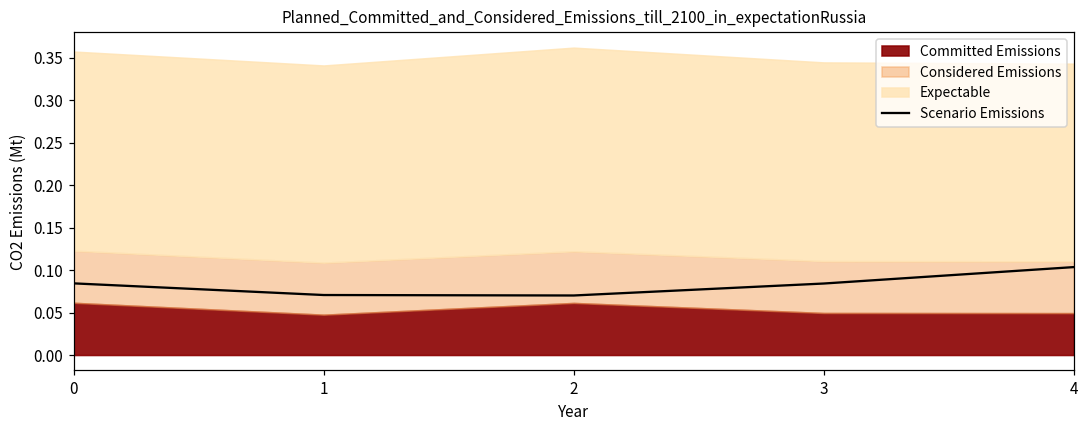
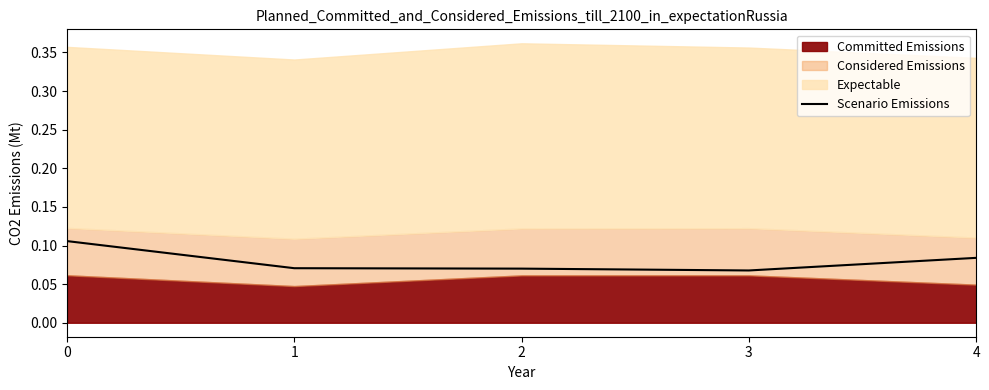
Scenario Emissions, 0: 0.08 -> 0.11
Scenario Emissions, 3: 0.08 -> 0.07
Committed Emissions, 3: 0.05 -> 0.06
Scenario Emissions, 4: 0.10 -> 0.08
